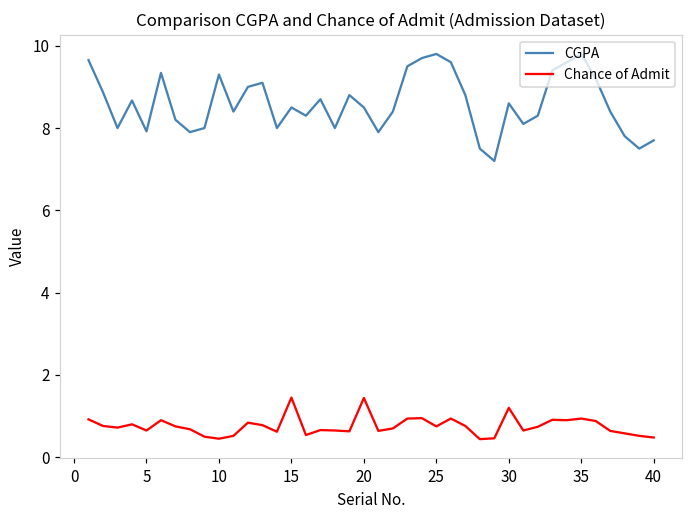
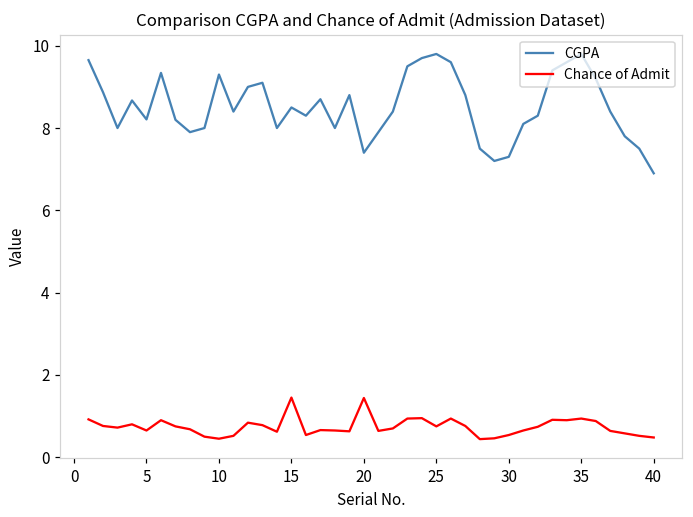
CGPA, 5: 7.9 -> 8.2
CGPA, 20: 8.5 -> 7.4
CGPA, 30: 8.6 -> 7.3
Chance of Admit, 30: 1.2 -> 0.5
CGPA, 40: 7.7 -> 6.9
